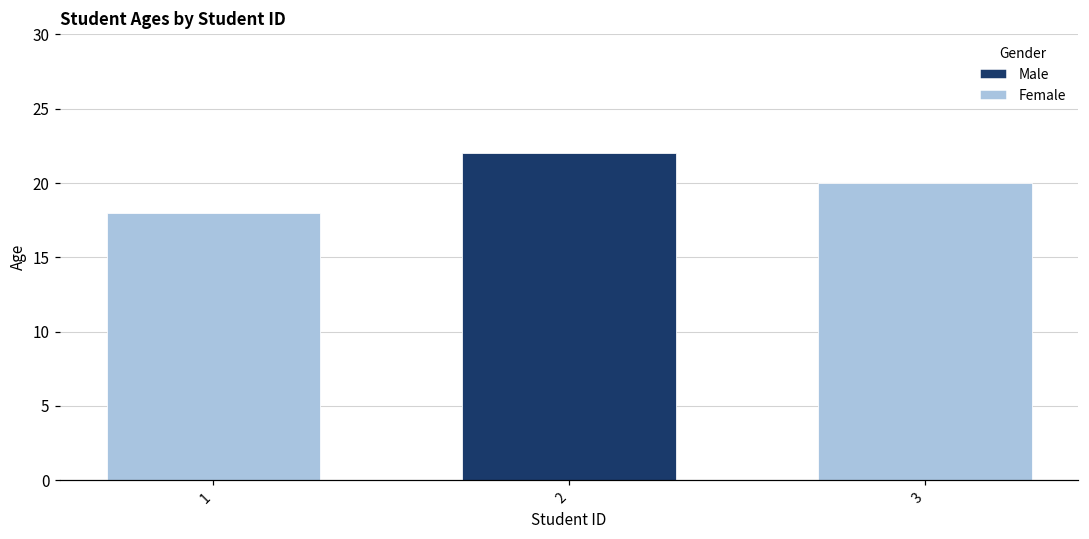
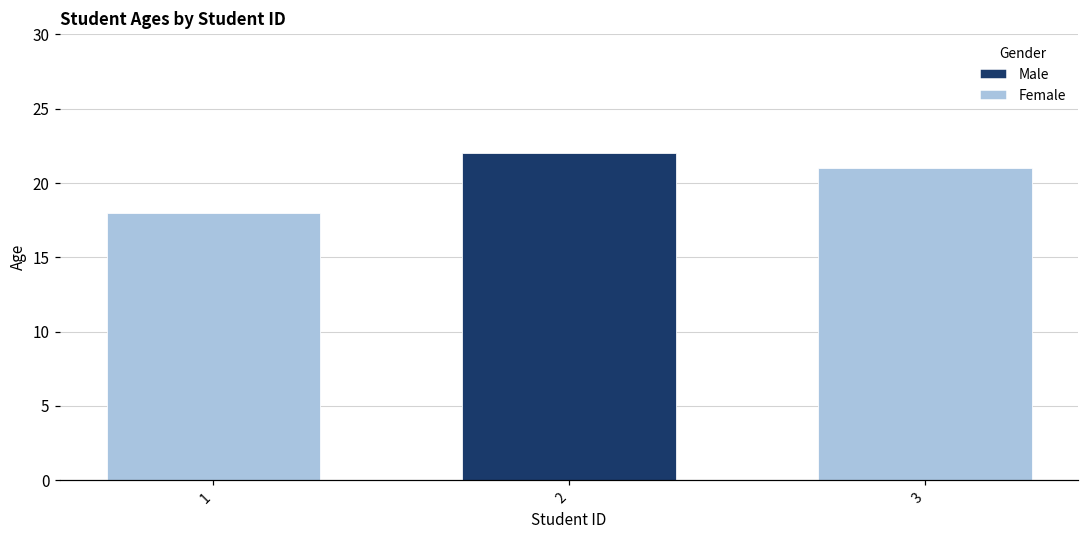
3: 20 -> 21
